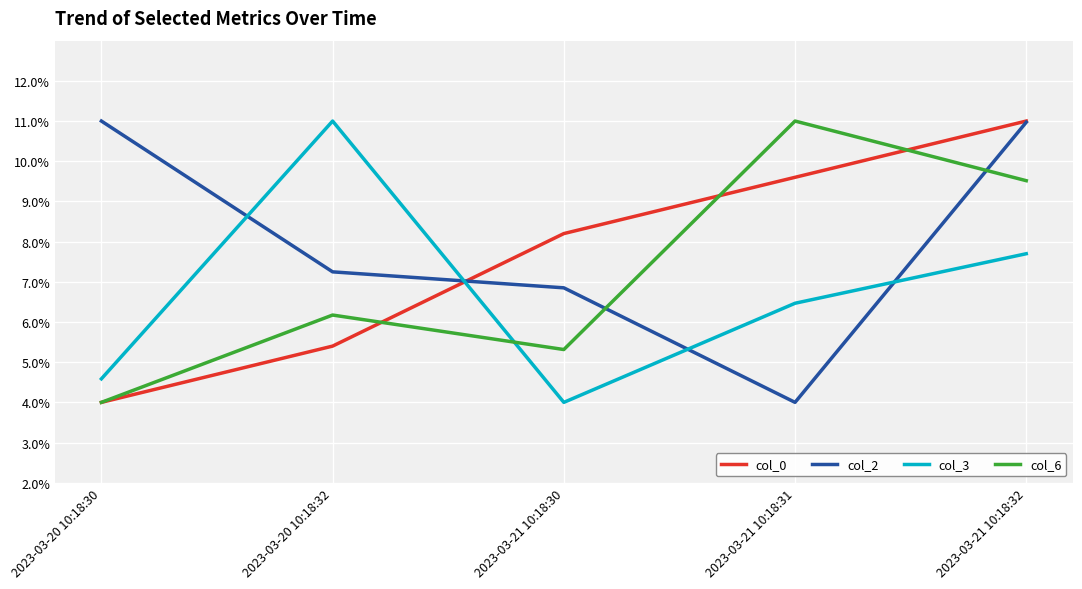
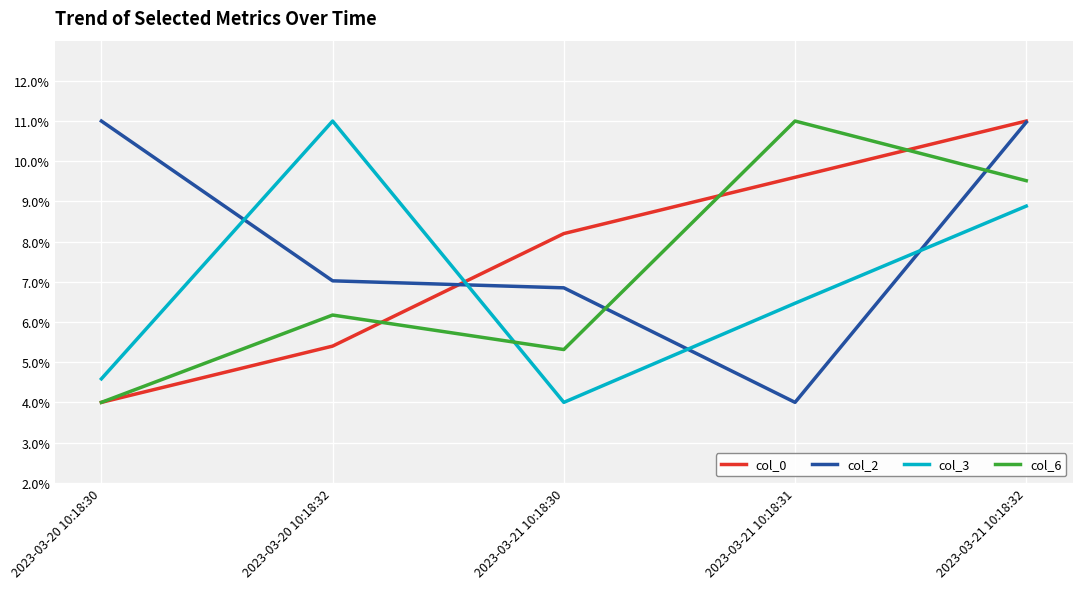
col_2, 2023-03-20 10:18:32: 7.2% -> 7.0%
col_3, 2023-03-21 10:18:32: 7.7% -> 8.9%
